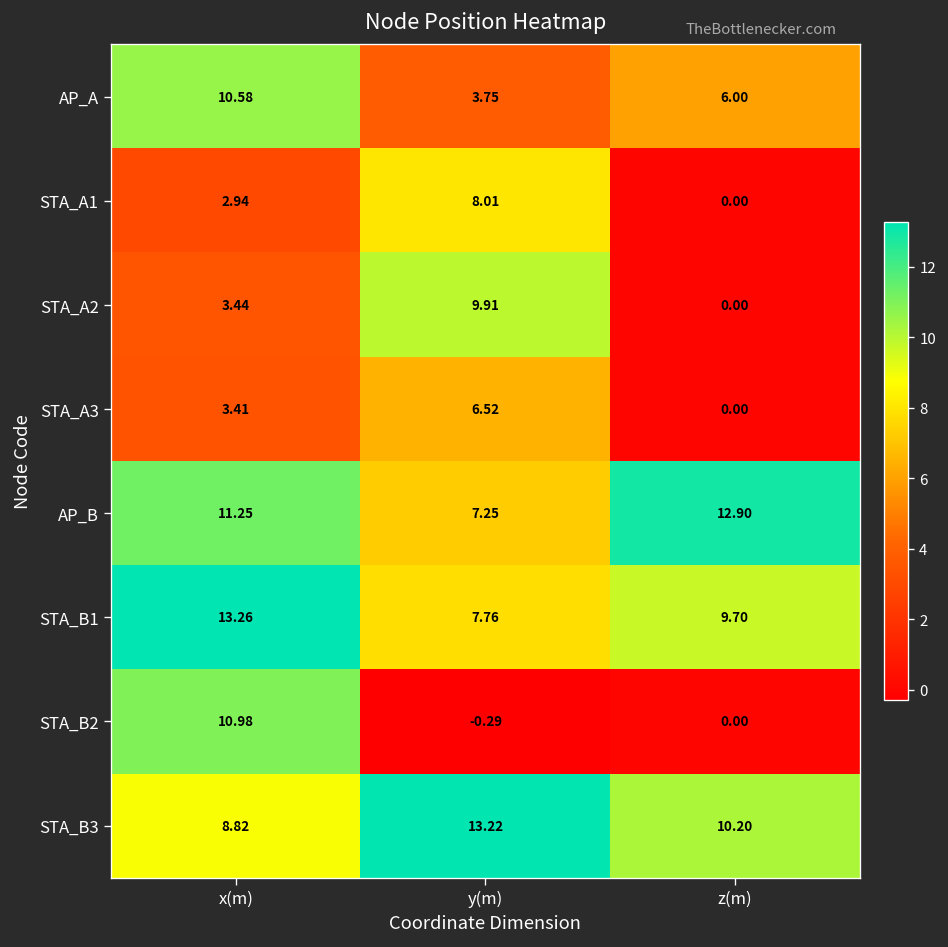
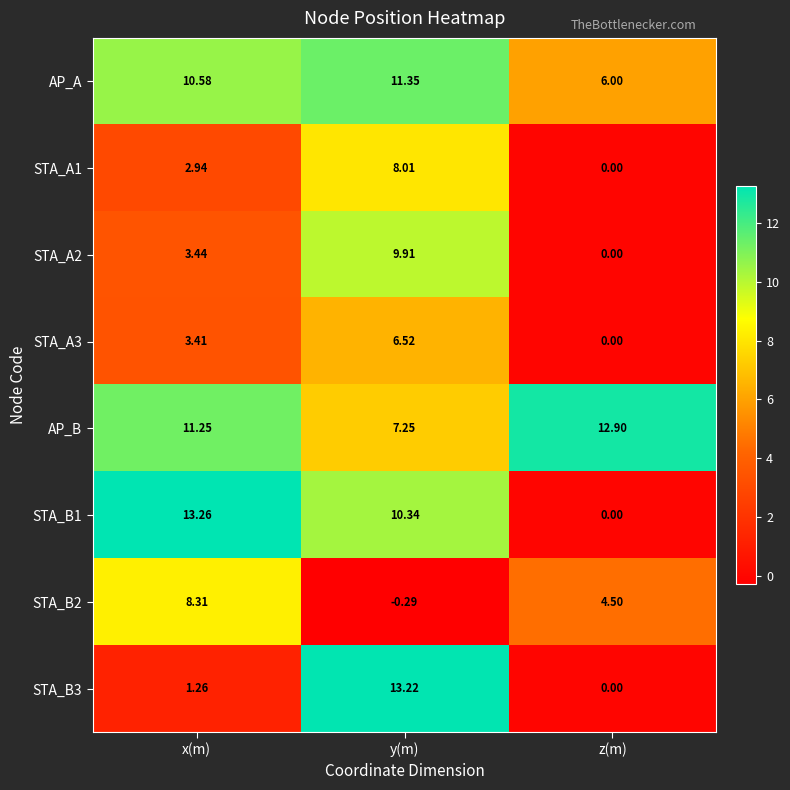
AP_A, y(m): 3.75 -> 11.35
STA_B1, y(m): 7.76 -> 10.34
STA_B1, z(m): 9.70 -> 0.00
STA_B2, x(m): 10.98 -> 8.31
STA_B2, z(m): 0.00 -> 4.50
STA_B3, x(m): 8.82 -> 1.26
STA_B3, z(m): 10.20 -> 0.00
